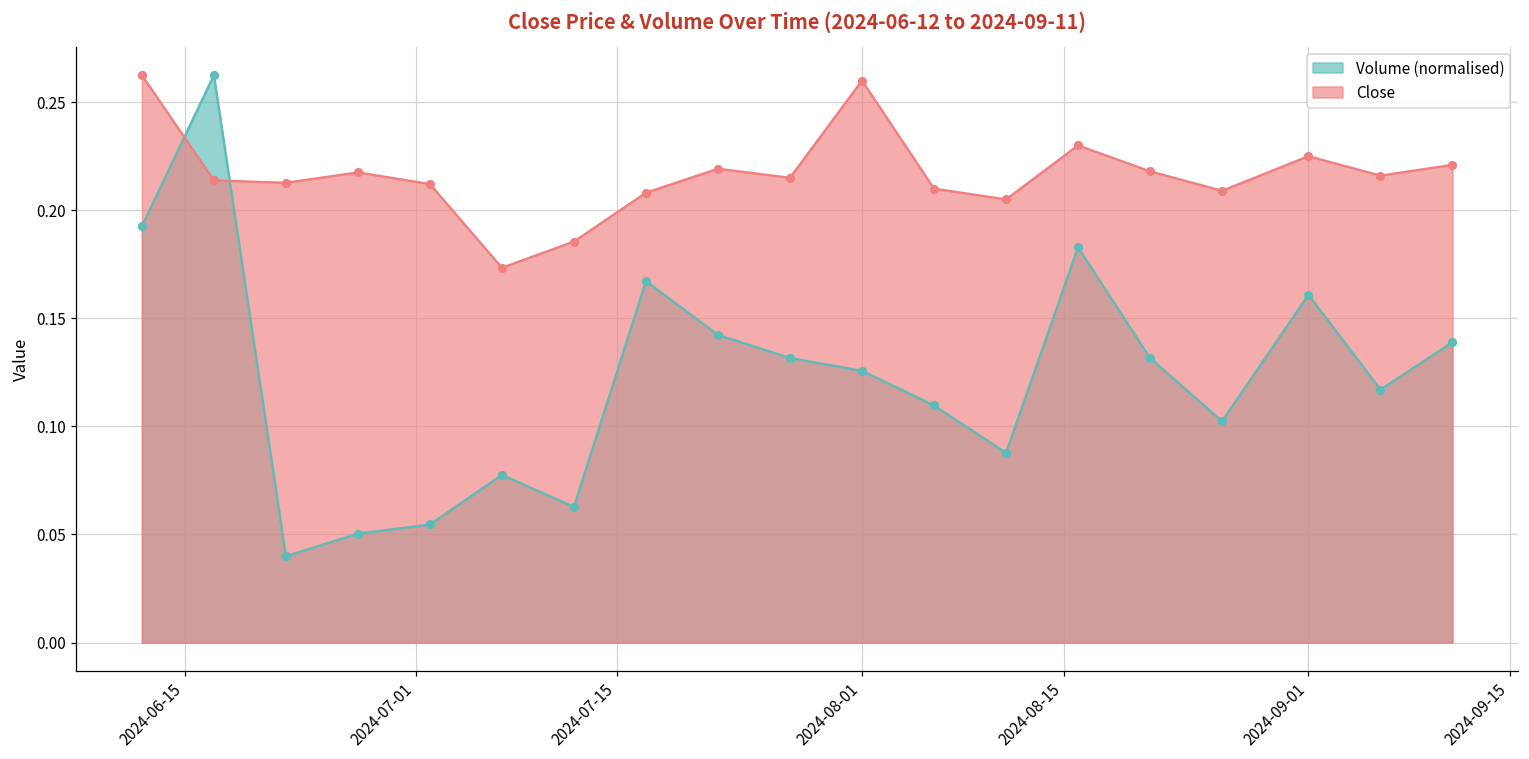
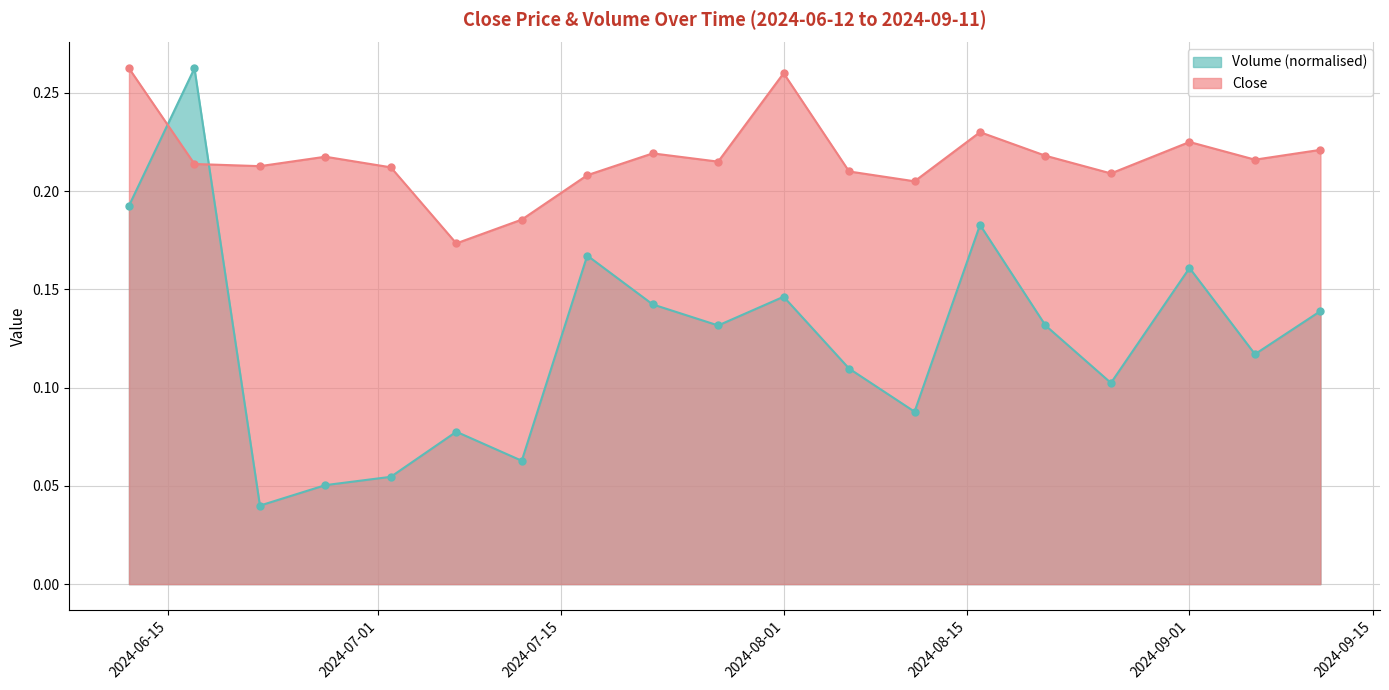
Volume (normalised), 2024-08-01: 0.126 -> 0.146
